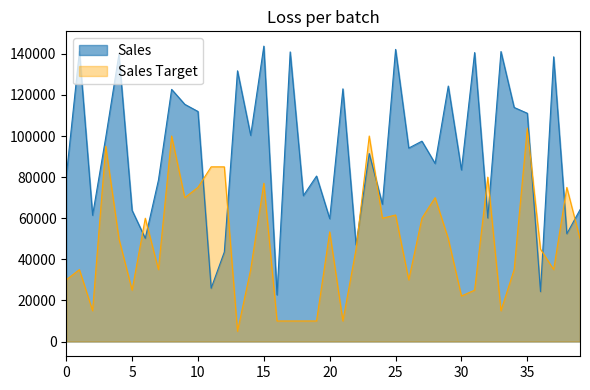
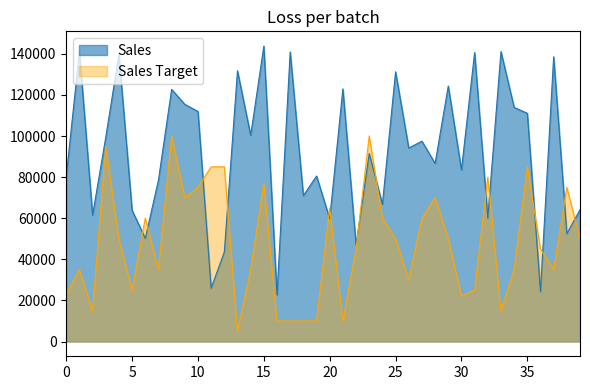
Sales Target, 0: 30000 -> 23000
Sales Target, 20: 53000 -> 65000
Sales, 25: 142000 -> 131000
Sales Target, 25: 62000 -> 50000
Sales Target, 35: 104000 -> 85000
